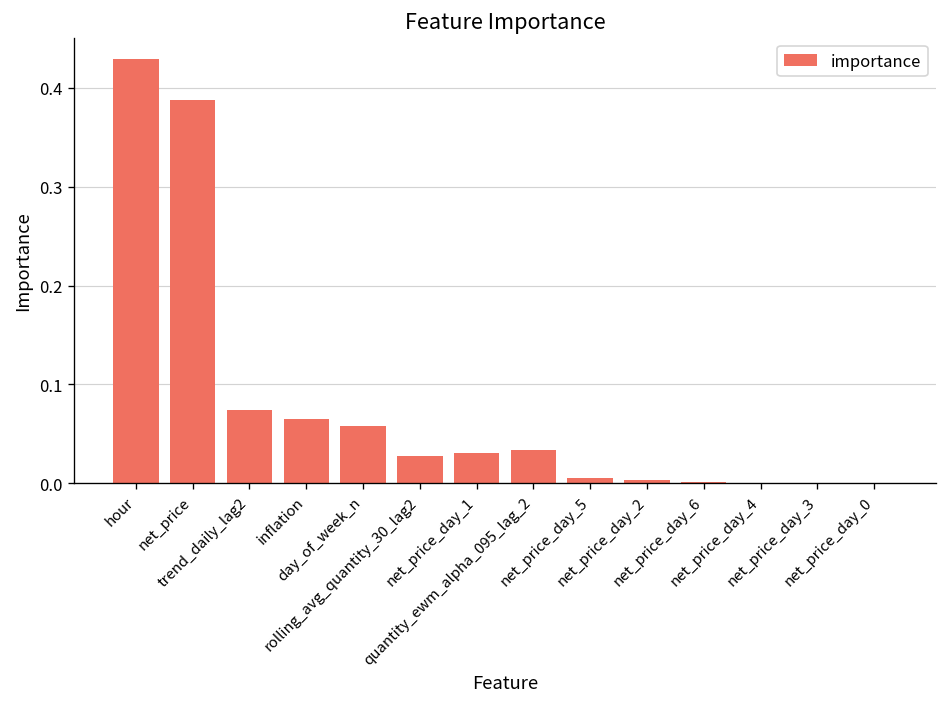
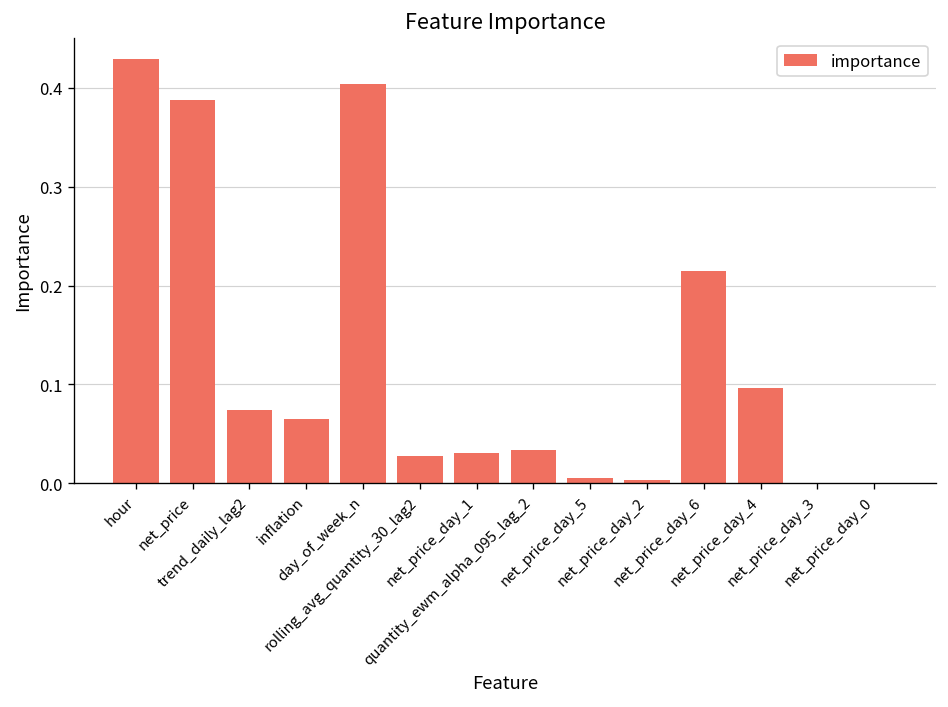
day_of_week_n: 0.06 -> 0.40
net_price_day_6: 0.00 -> 0.22
net_price_day_4: 0.00 -> 0.10
